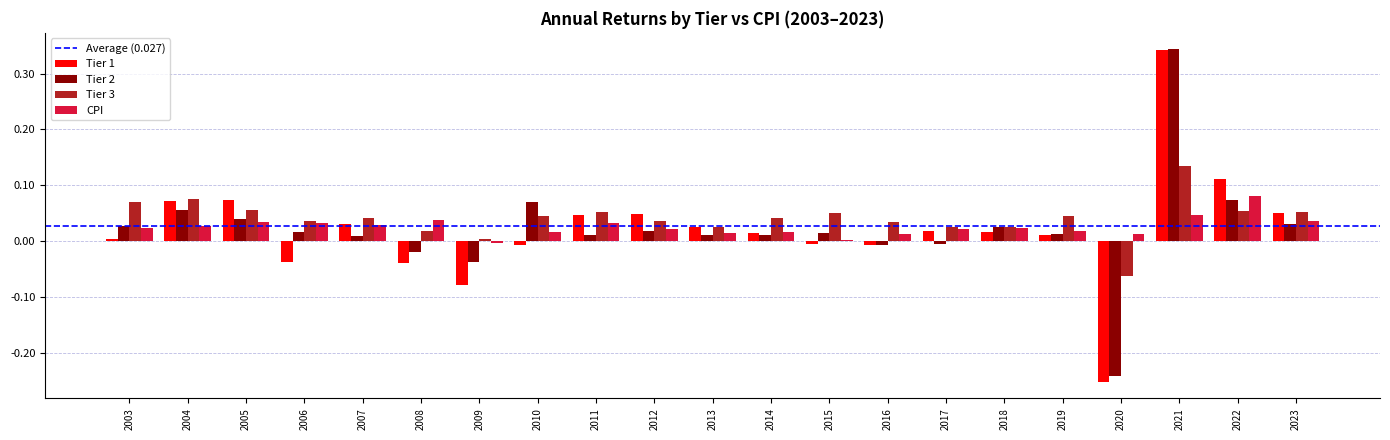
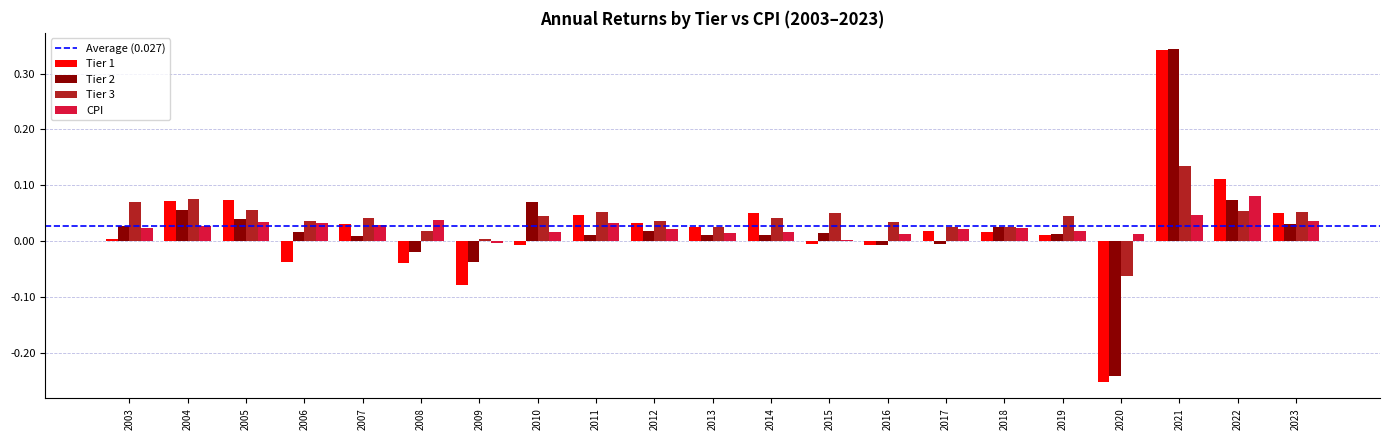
Tier 1, 2012: 0.05 -> 0.03
Tier 1, 2014: 0.01 -> 0.05
